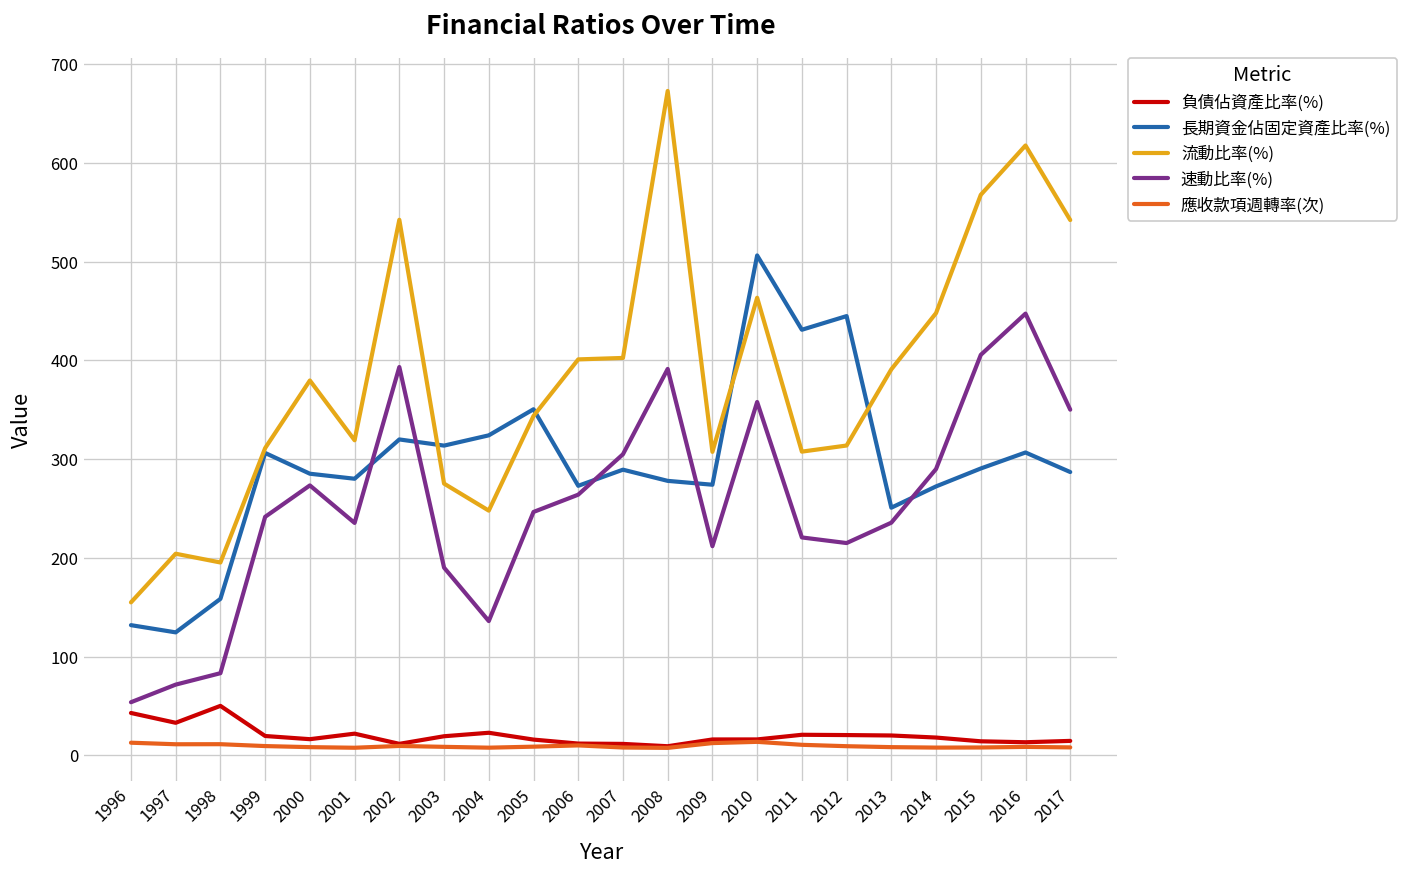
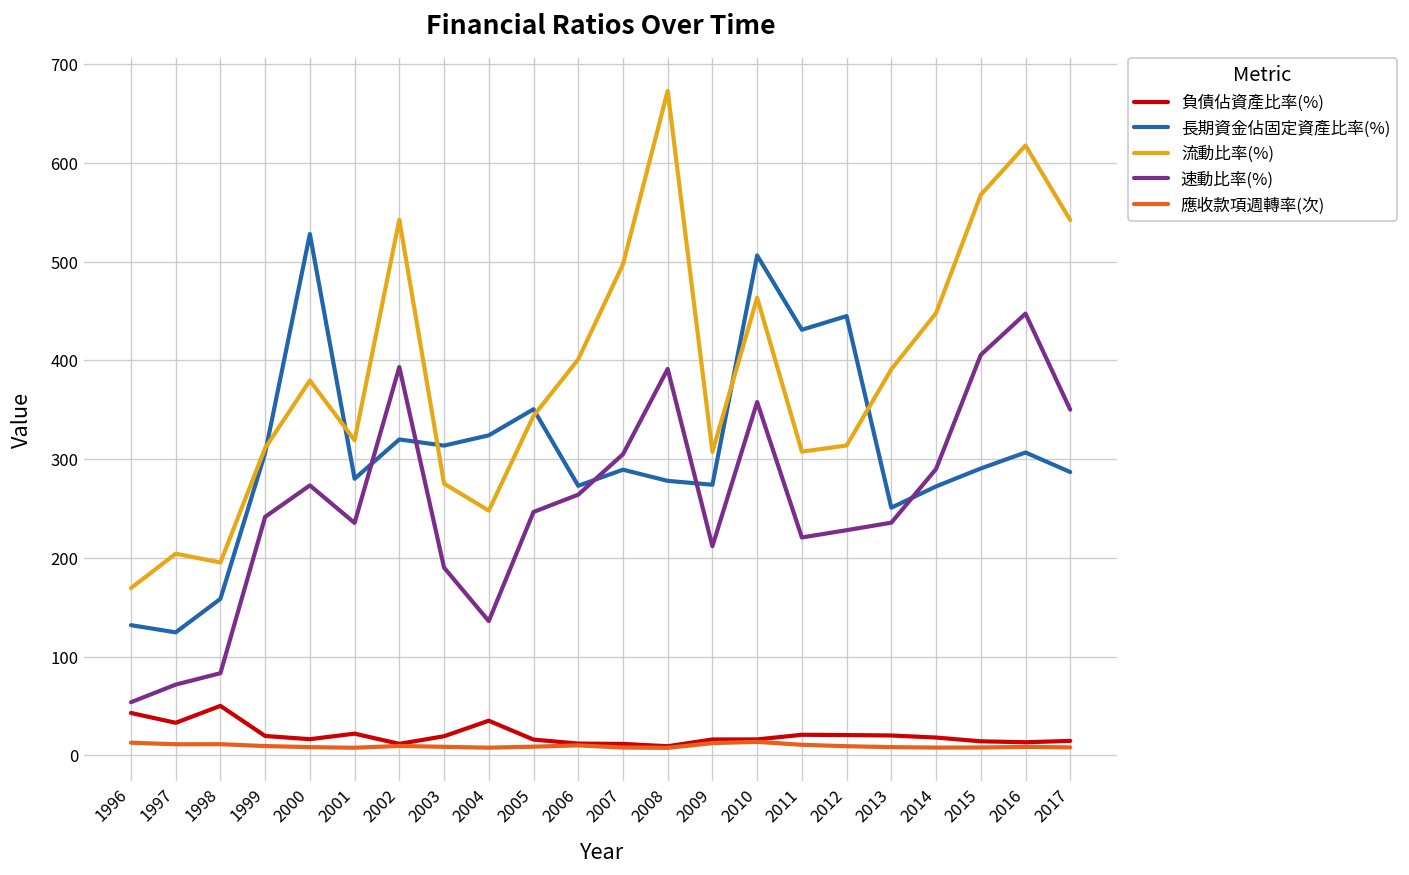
流動比率(%), 1996: 150 -> 170
長期資金佔固定資產比率(%), 2000: 290 -> 530
負債佔資產比率(%), 2004: 20 -> 40
流動比率(%), 2007: 400 -> 500
速動比率(%), 2012: 220 -> 230
